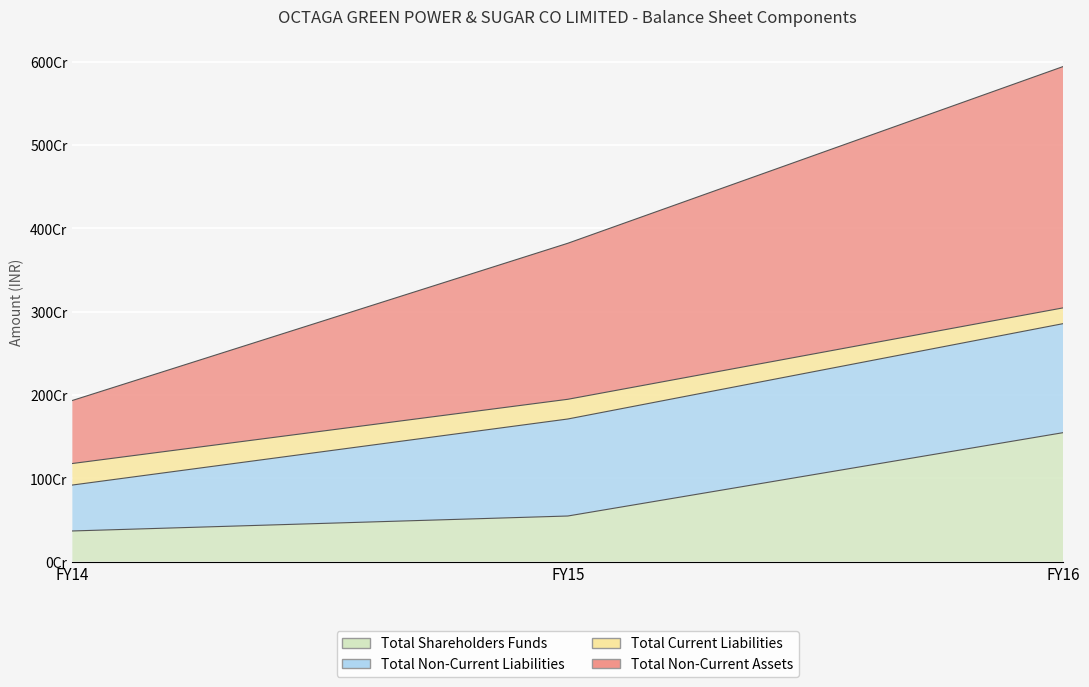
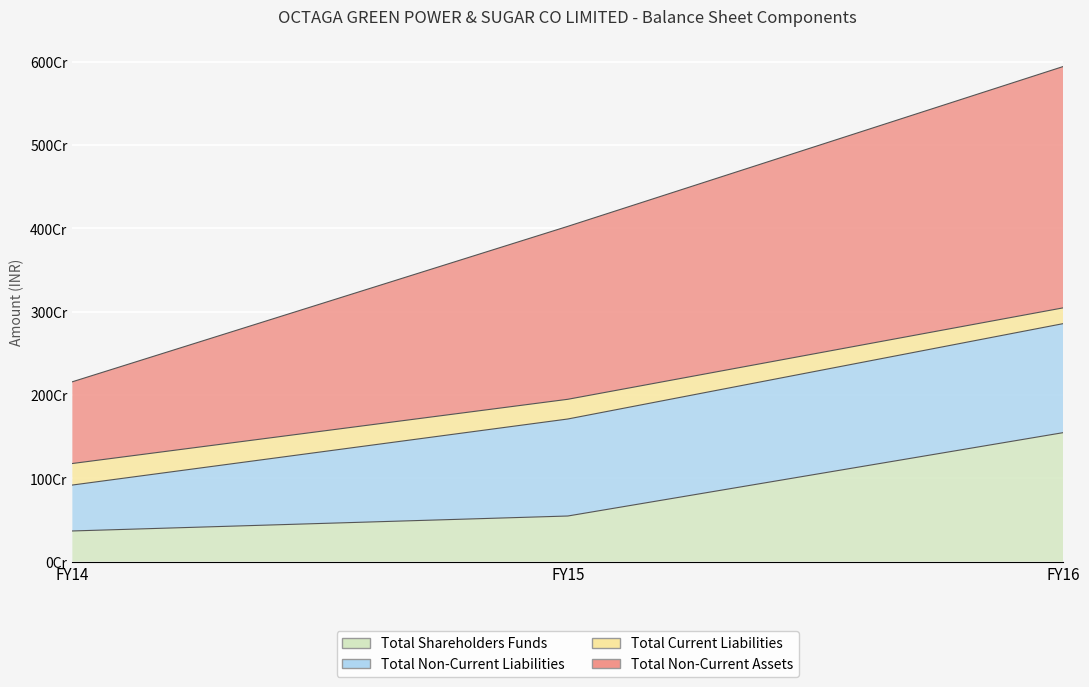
Total Non-Current Assets, FY14: 80Cr -> 100Cr
Total Non-Current Assets, FY15: 190Cr -> 210Cr
